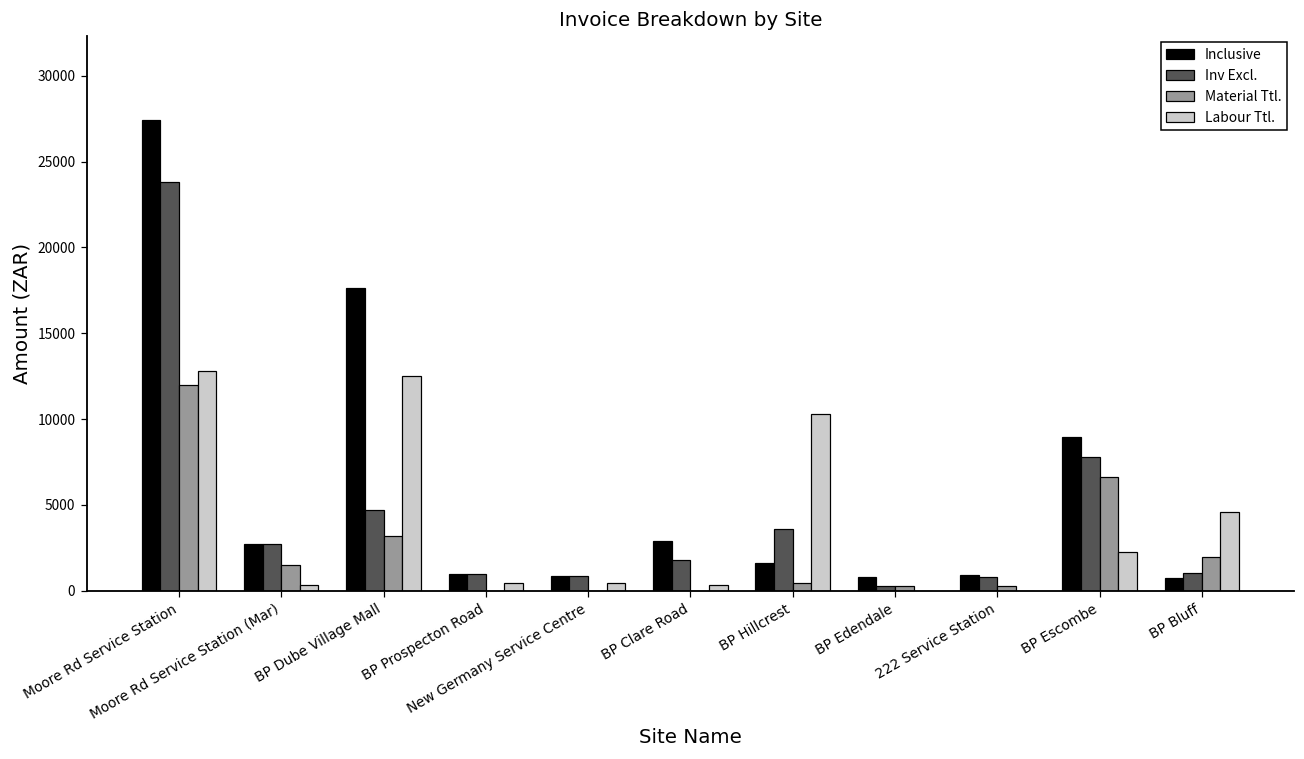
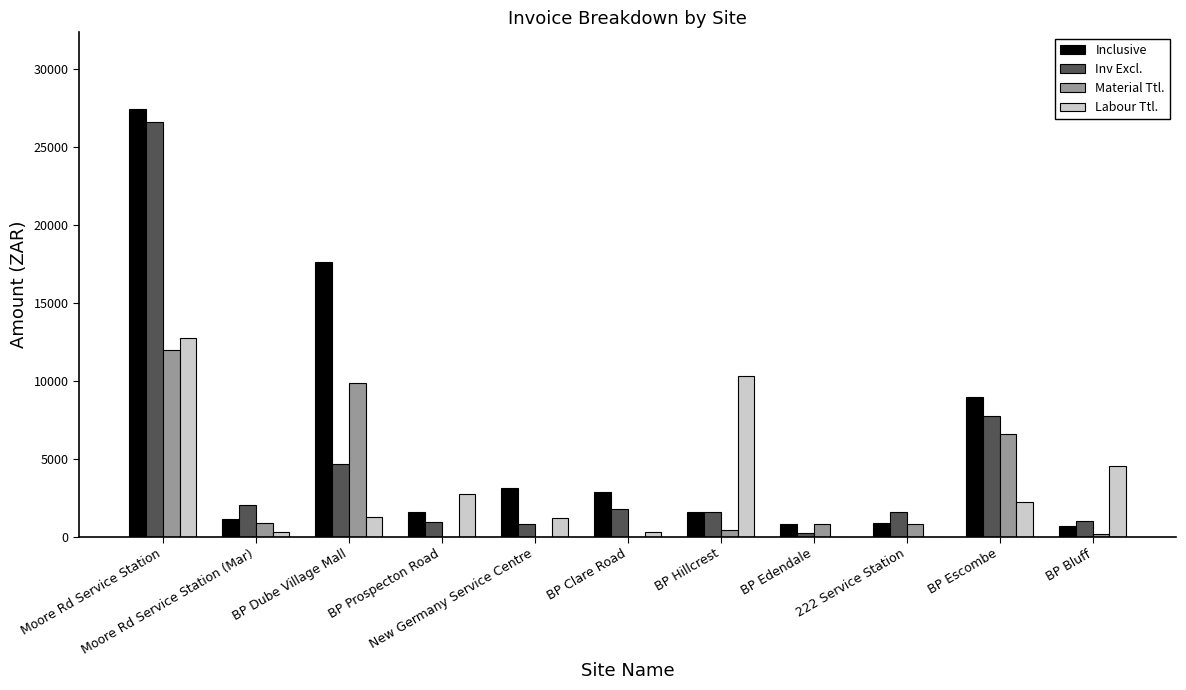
Inv Excl., Moore Rd Service Station: 23800 -> 26600
Inclusive, Moore Rd Service Station (Mar): 2700 -> 1100
Inv Excl., Moore Rd Service Station (Mar): 2700 -> 2000
Material Ttl., Moore Rd Service Station (Mar): 1500 -> 900
Material Ttl., BP Dube Village Mall: 3200 -> 9900
Labour Ttl., BP Dube Village Mall: 12500 -> 1300
Inclusive, BP Prospecton Road: 1000 -> 1600
Labour Ttl., BP Prospecton Road: 400 -> 2800
Inclusive, New Germany Service Centre: 800 -> 3100
Labour Ttl., New Germany Service Centre: 400 -> 1200
Inv Excl., BP Hillcrest: 3600 -> 1600
Material Ttl., BP Edendale: 300 -> 800
Inv Excl., 222 Service Station: 800 -> 1600
Material Ttl., 222 Service Station: 300 -> 800
Material Ttl., BP Bluff: 2000 -> 200
